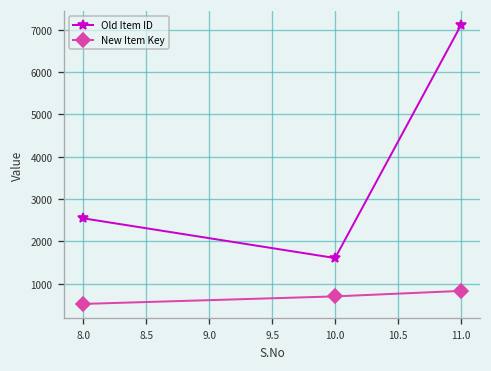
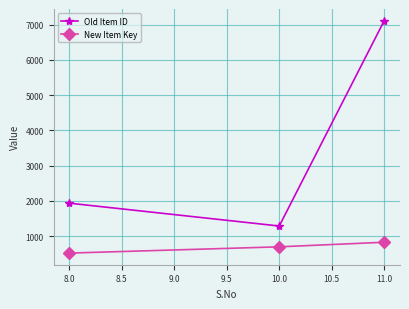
Old Item ID, 8.0: 2500 -> 1900
Old Item ID, 10.0: 1600 -> 1300
